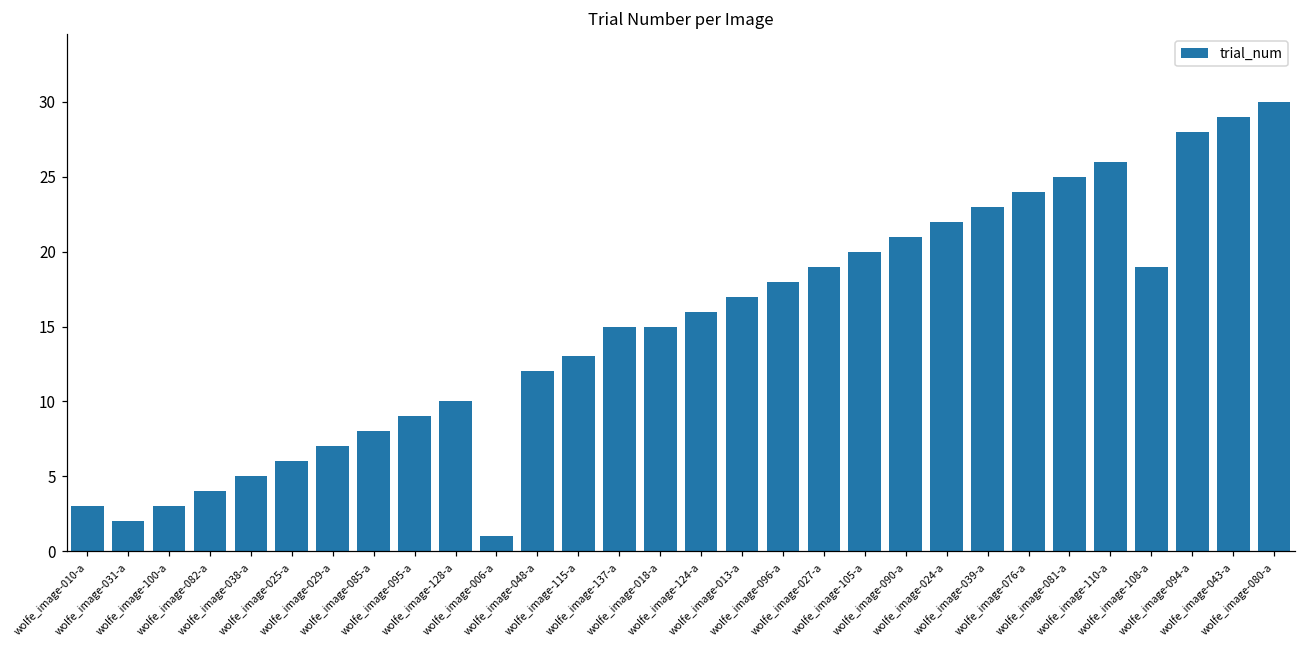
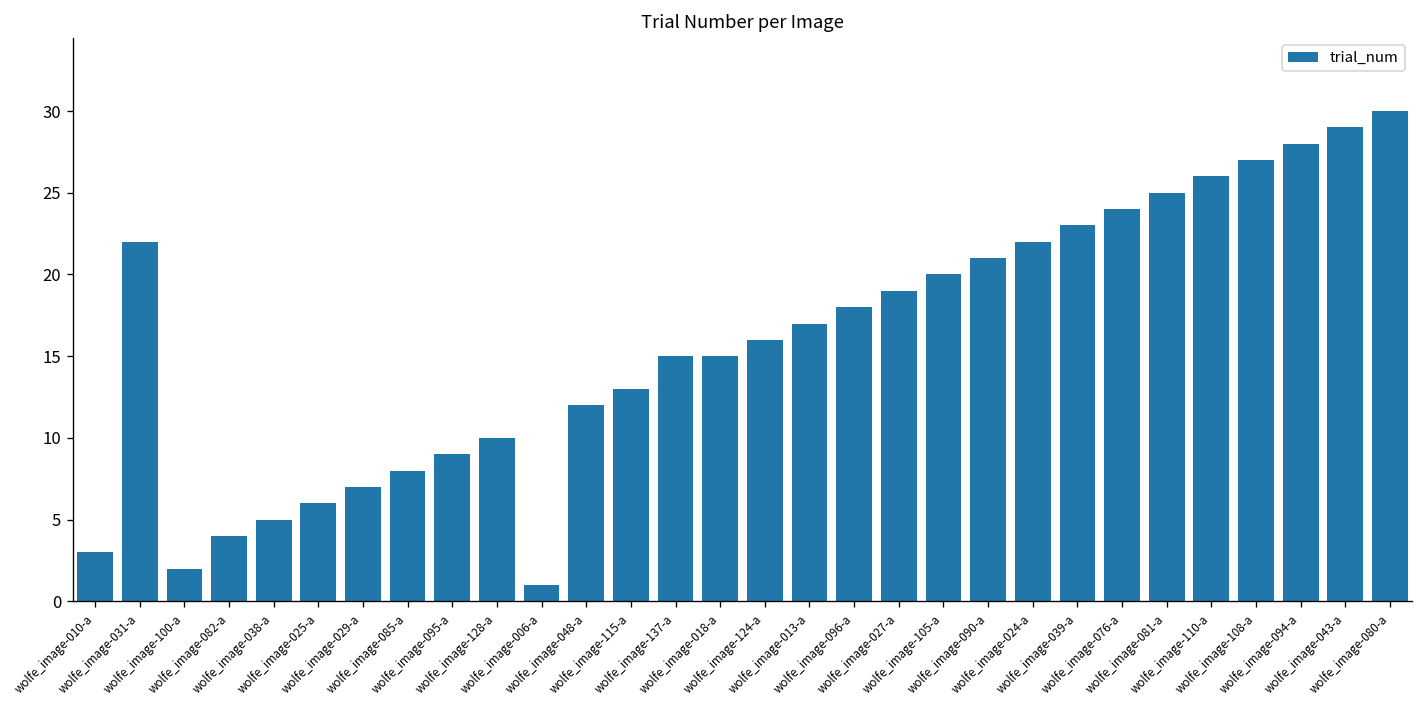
wolfe_image-031-a: 2 -> 22
wolfe_image-100-a: 3 -> 2
wolfe_image-108-a: 19 -> 27
